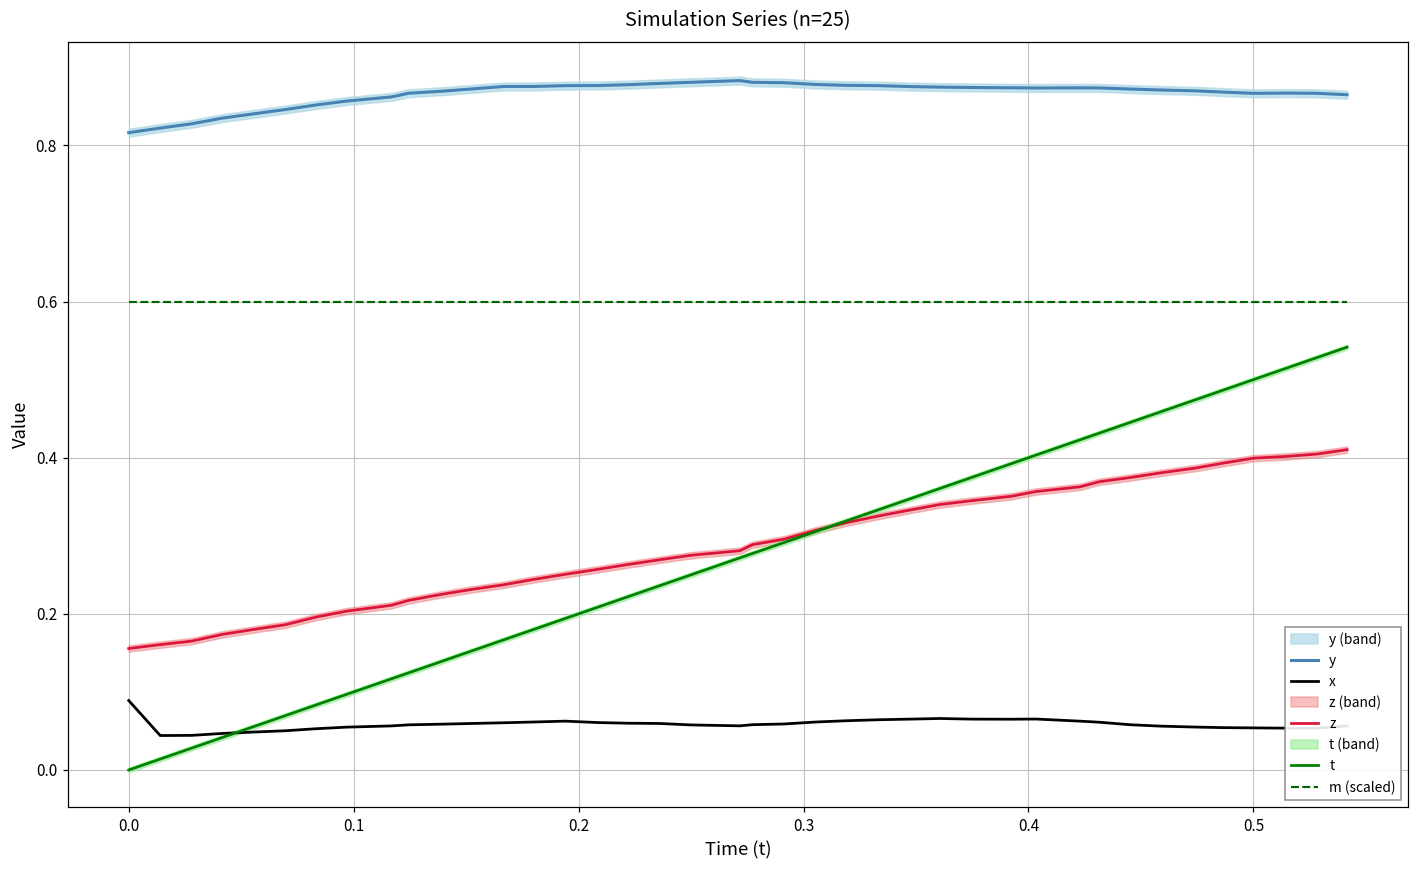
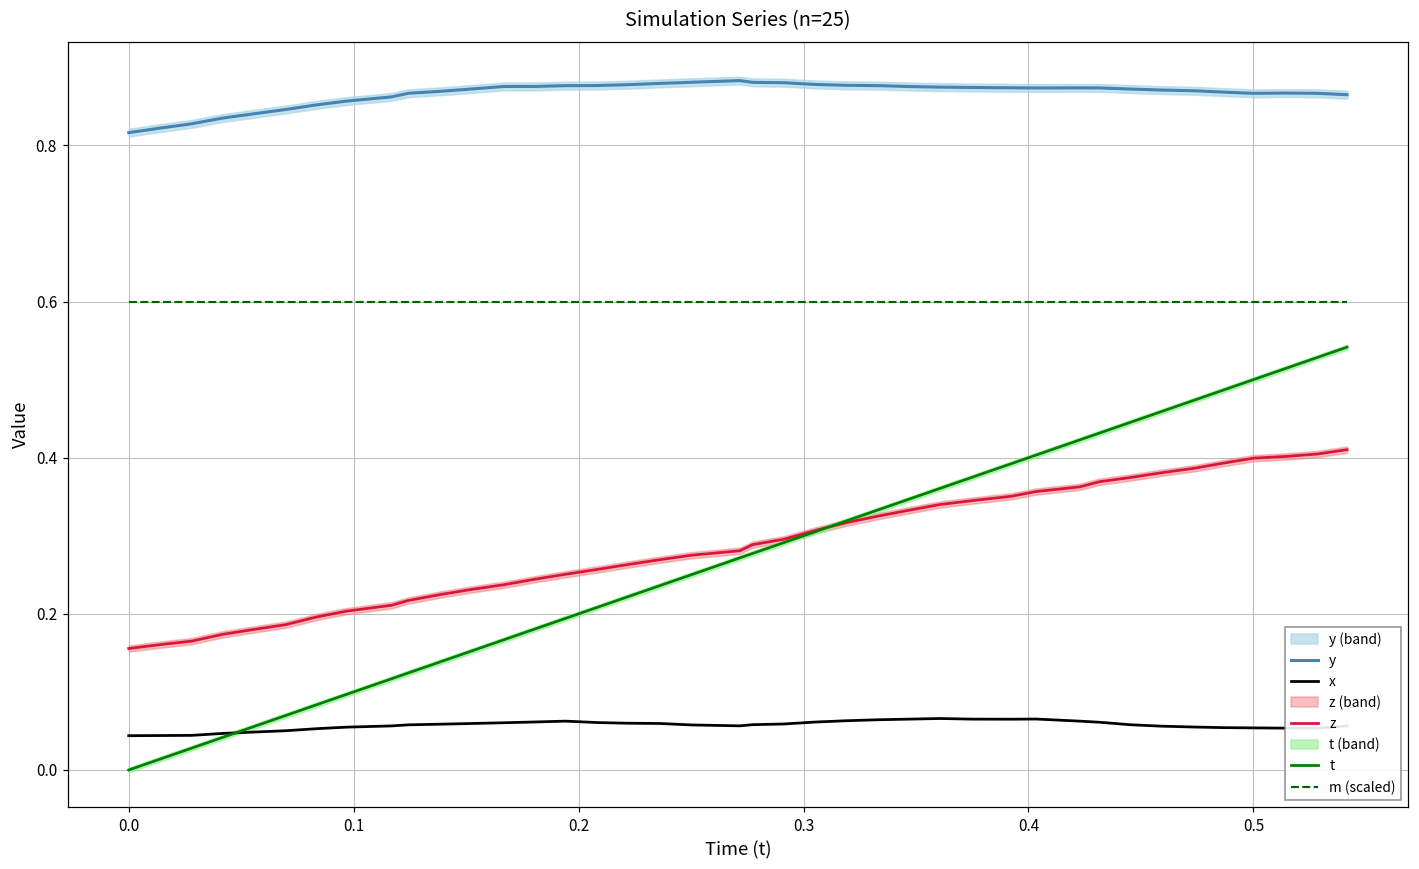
x, 0.0: 0.09 -> 0.04
